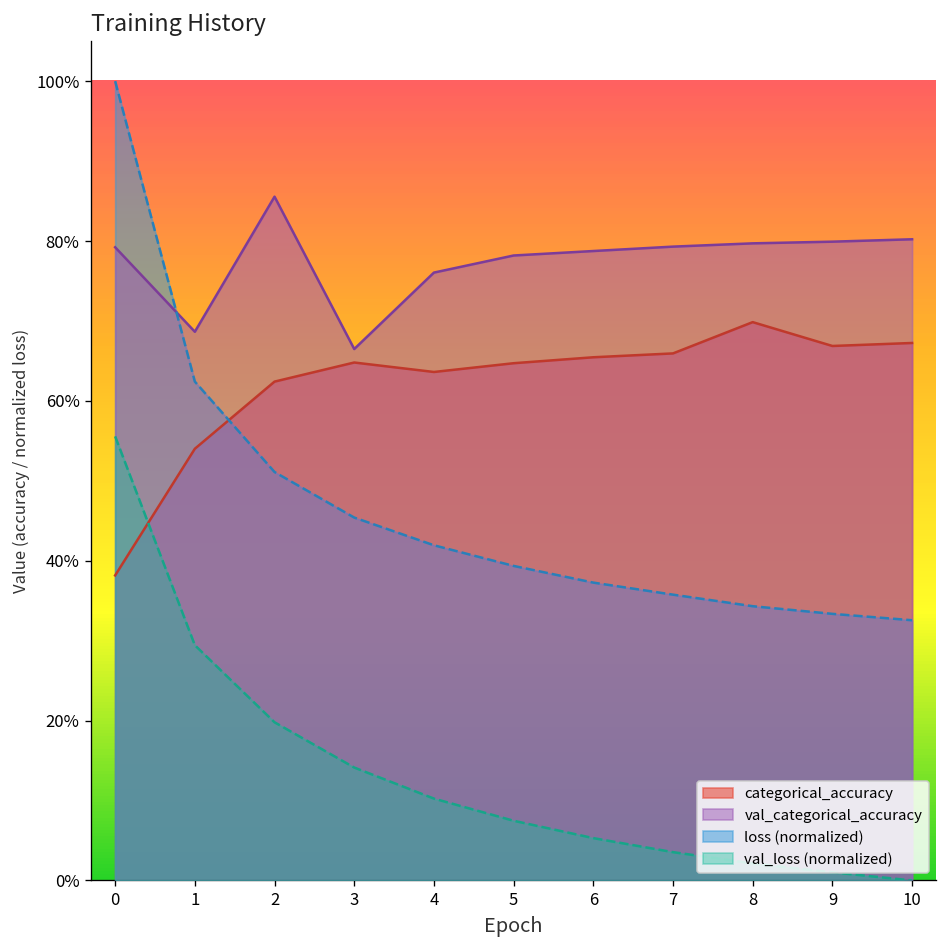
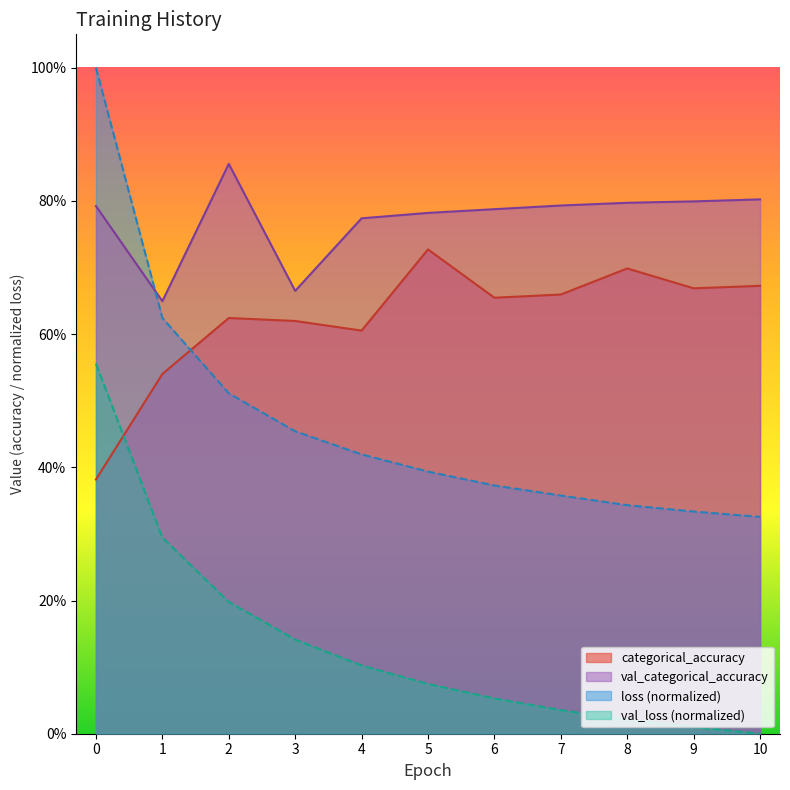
val_categorical_accuracy, 1: 69% -> 65%
categorical_accuracy, 3: 65% -> 62%
categorical_accuracy, 4: 64% -> 61%
val_categorical_accuracy, 4: 76% -> 77%
categorical_accuracy, 5: 65% -> 73%
